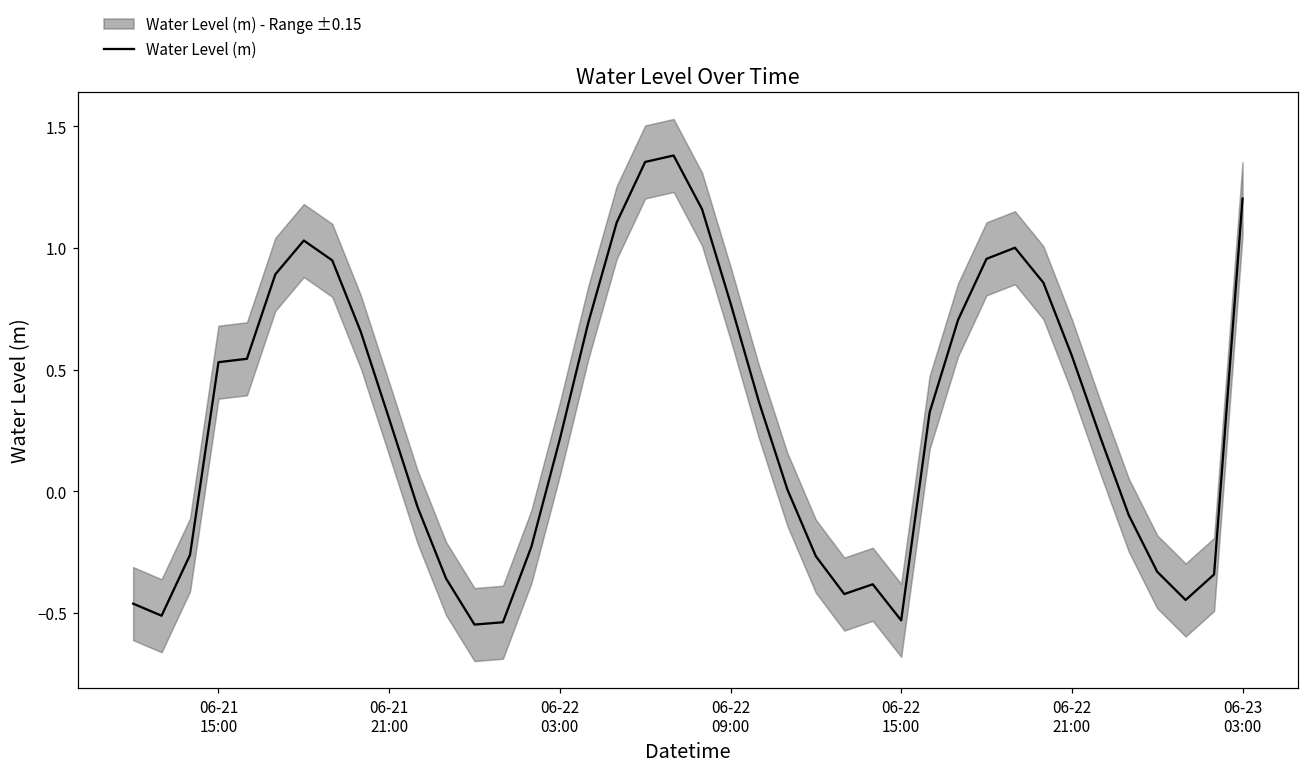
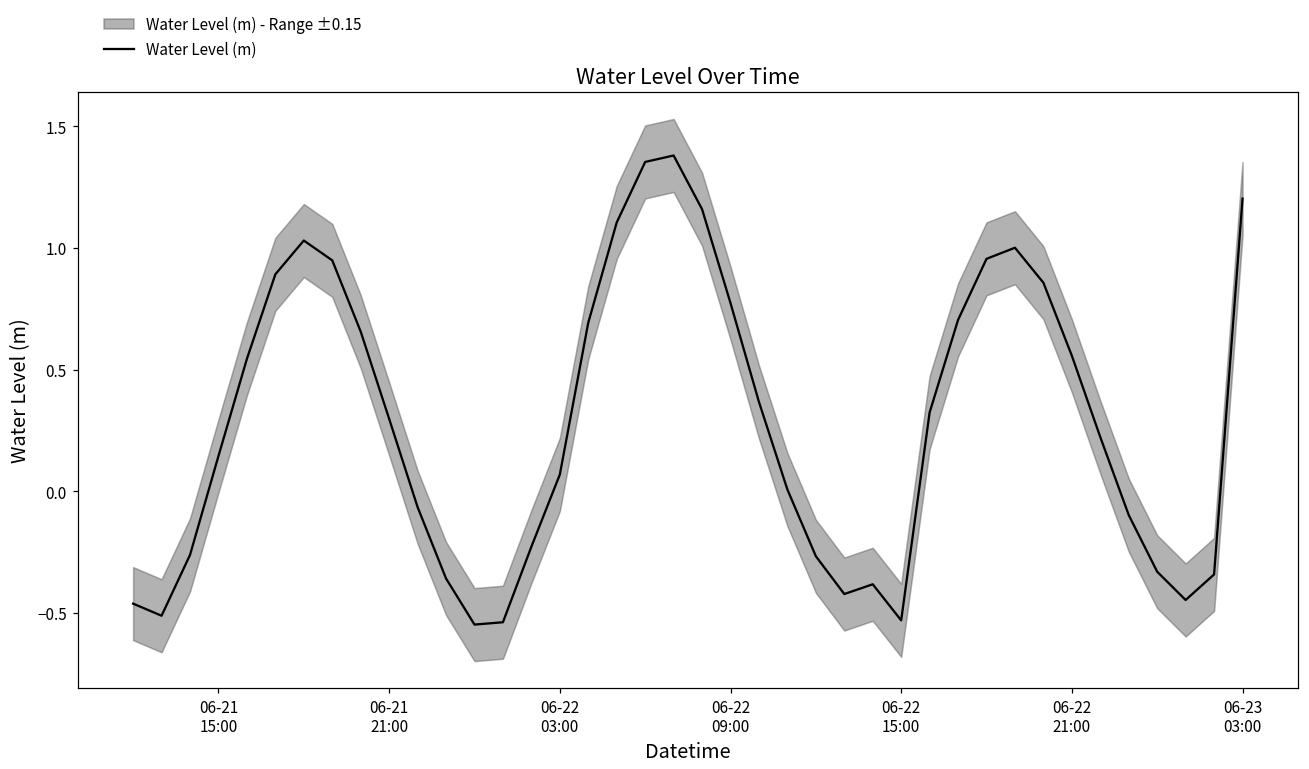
Water Level (m), 06-21 15:00: 0.53 -> 0.15
Water Level (m), 06-22 03:00: 0.21 -> 0.07
